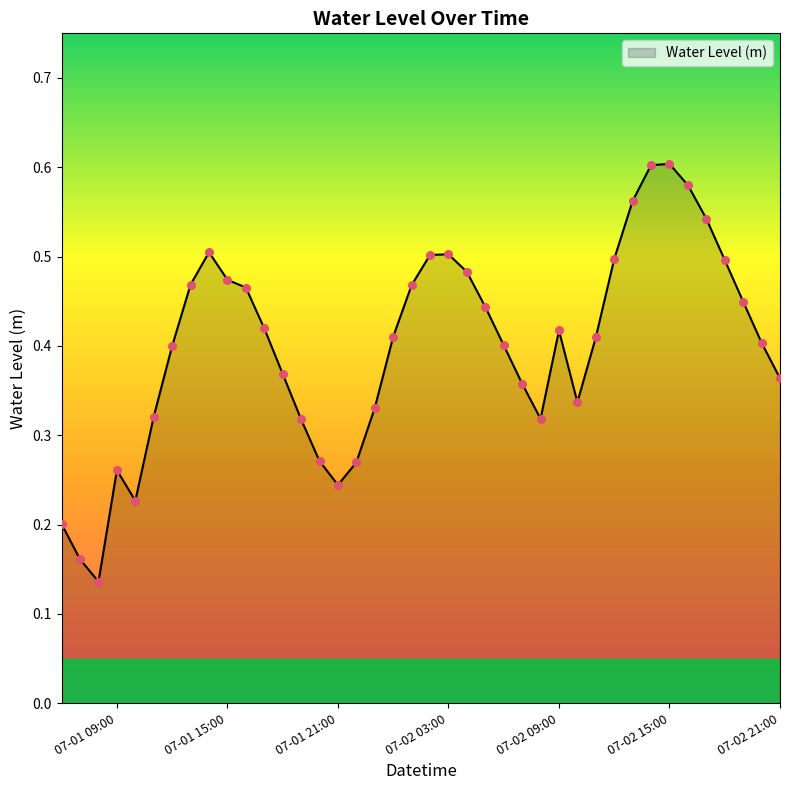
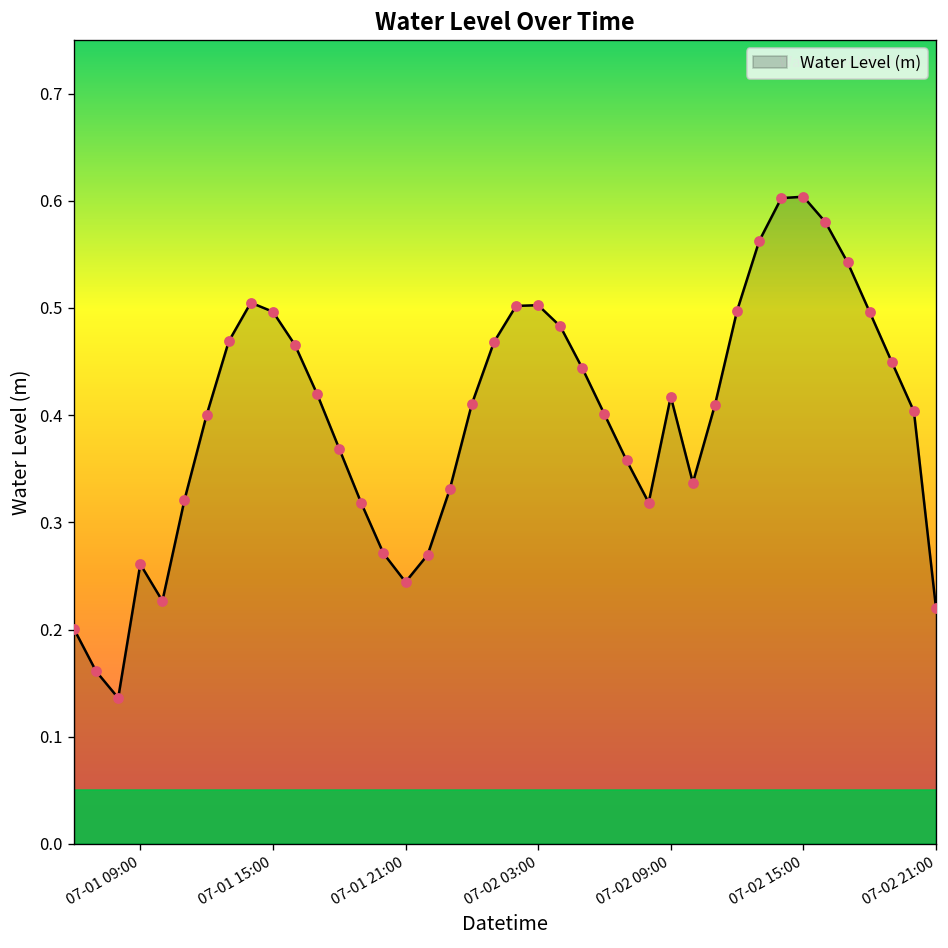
07-01 15:00: 0.47 -> 0.50
07-02 21:00: 0.36 -> 0.22
